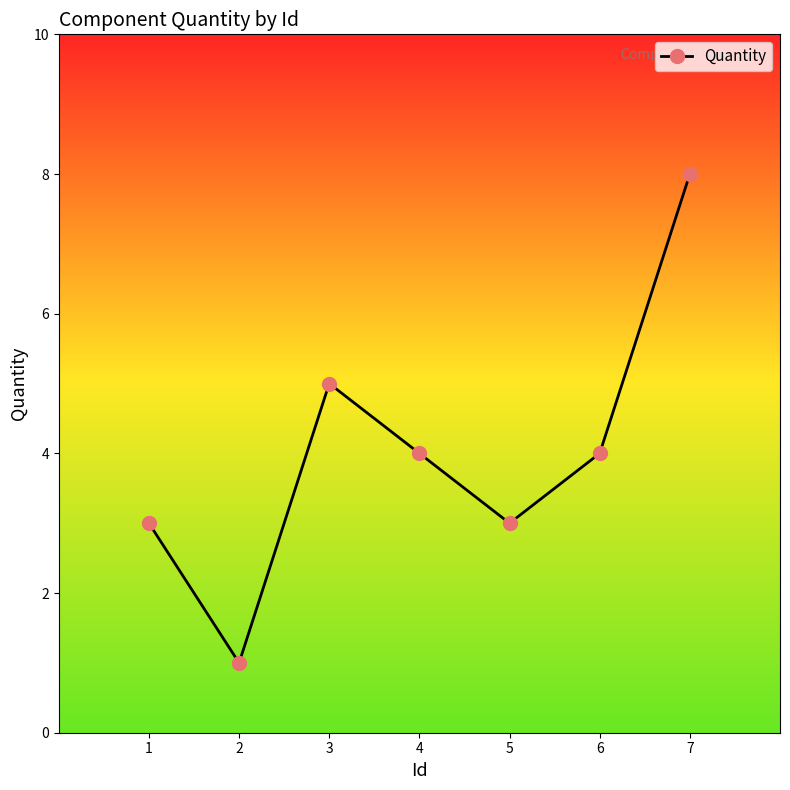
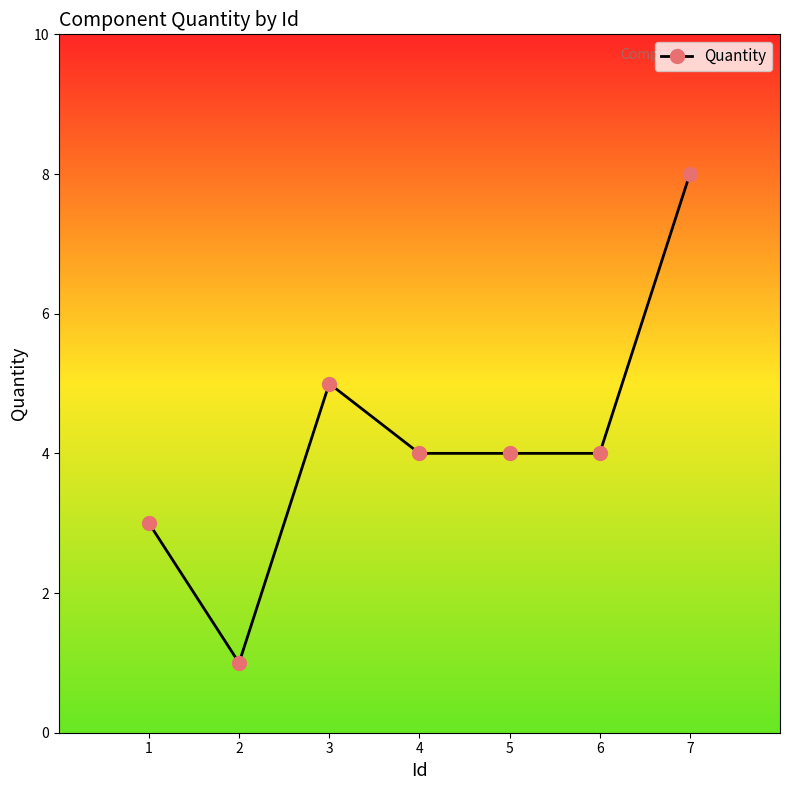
5: 3 -> 4
